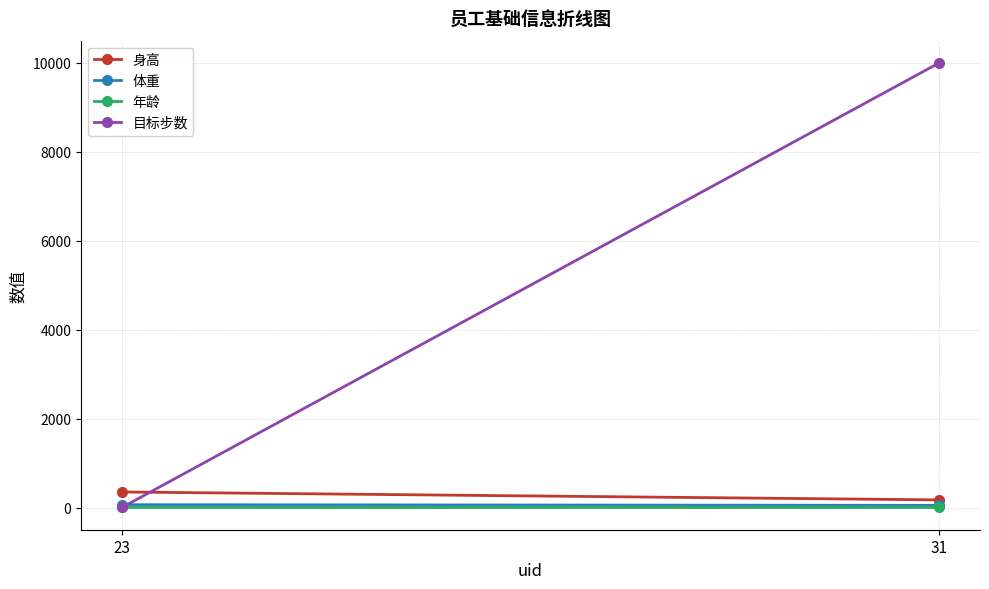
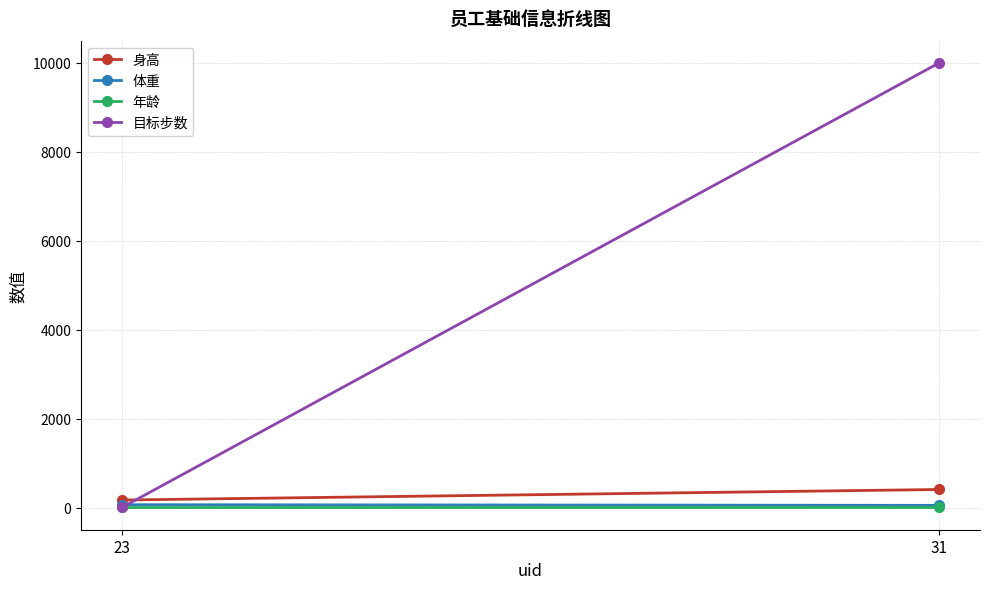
身高, 23: 400 -> 200
身高, 31: 200 -> 400
